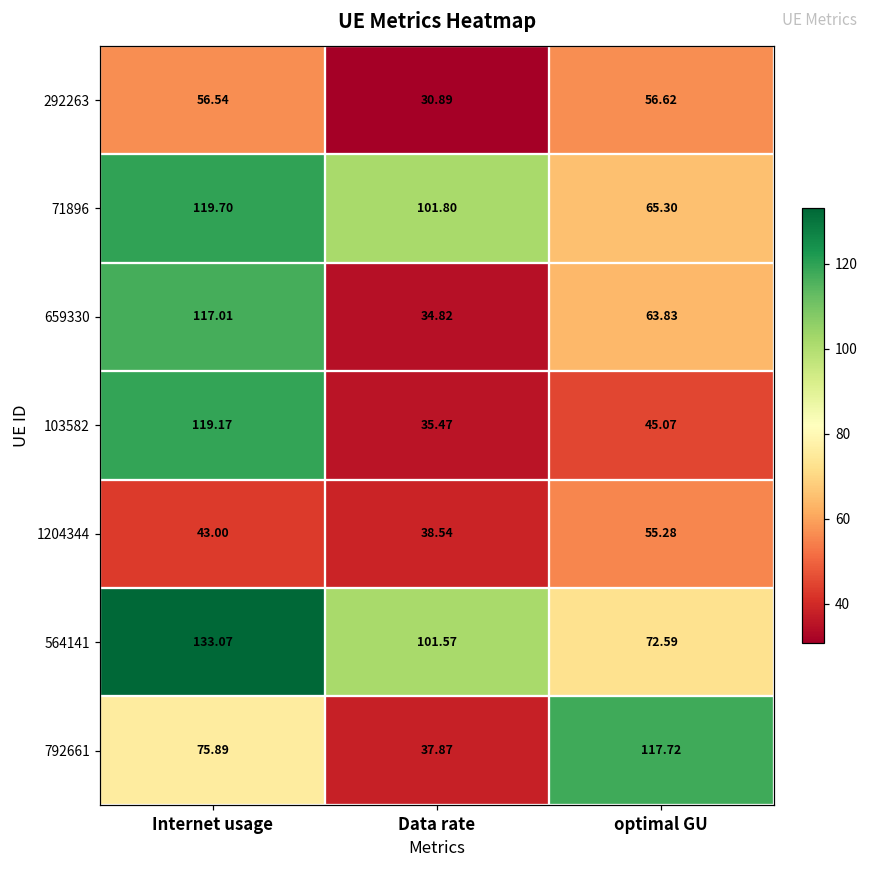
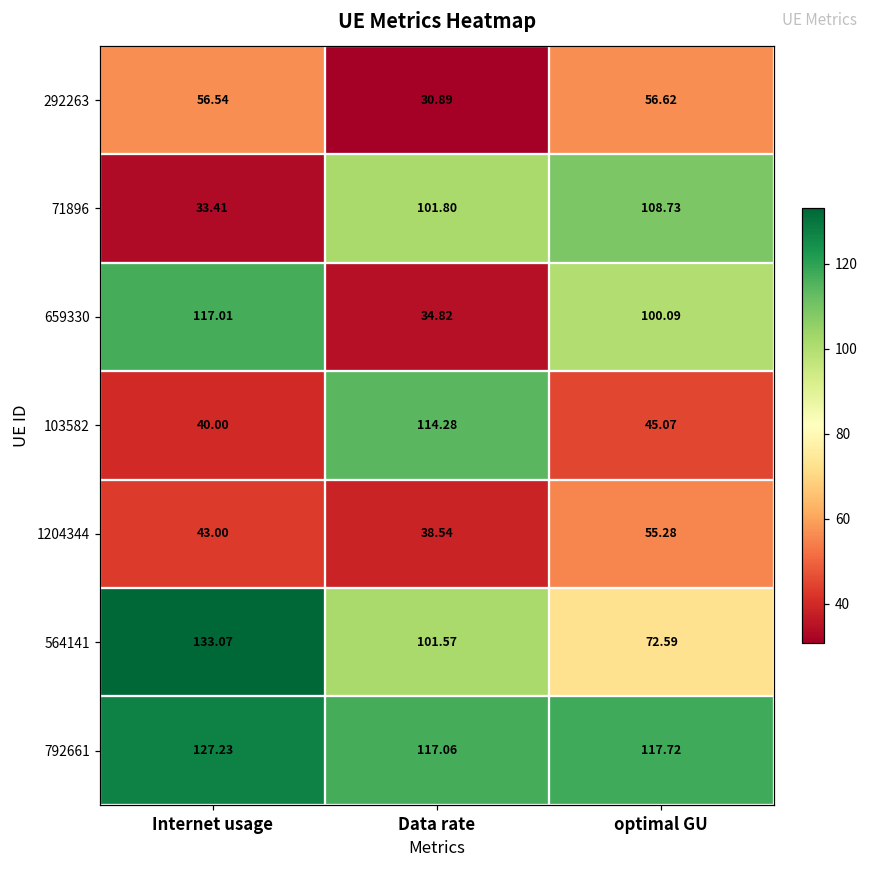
71896, Internet usage: 119.70 -> 33.41
71896, optimal GU: 65.30 -> 108.73
659330, optimal GU: 63.83 -> 100.09
103582, Internet usage: 119.17 -> 40.00
103582, Data rate: 35.47 -> 114.28
792661, Internet usage: 75.89 -> 127.23
792661, Data rate: 37.87 -> 117.06
